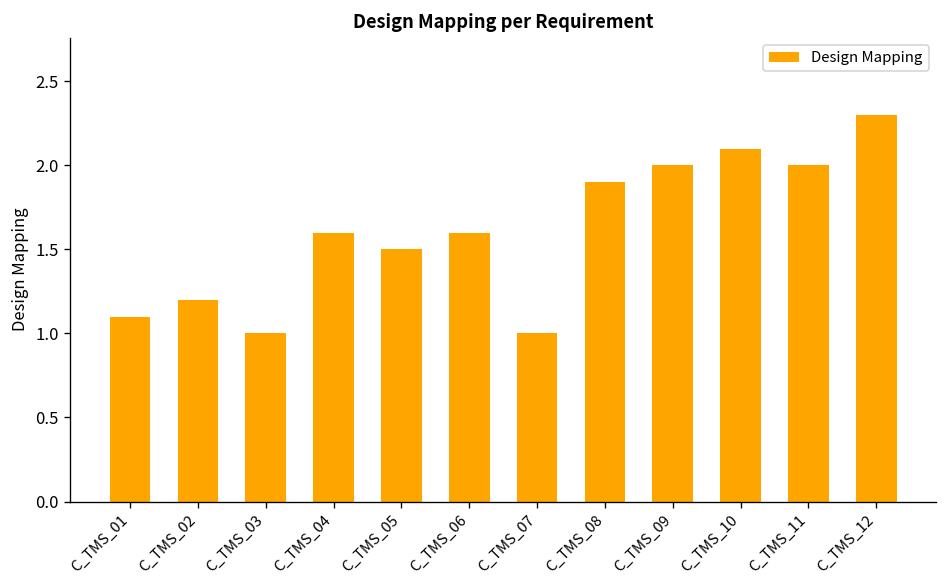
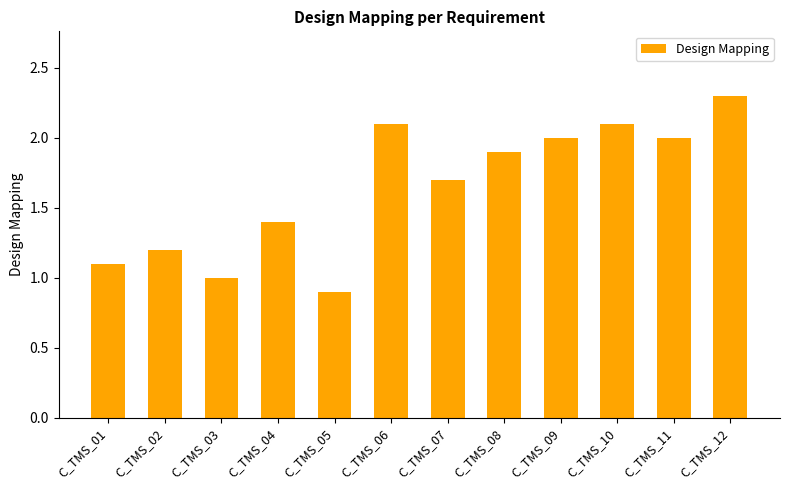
C_TMS_04: 1.6 -> 1.4
C_TMS_05: 1.5 -> 0.9
C_TMS_06: 1.6 -> 2.1
C_TMS_07: 1.0 -> 1.7
